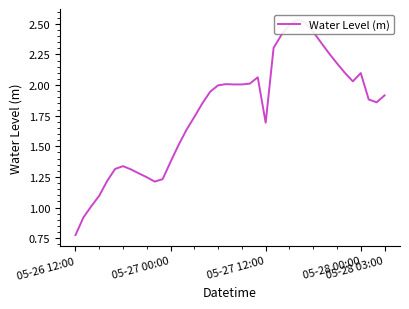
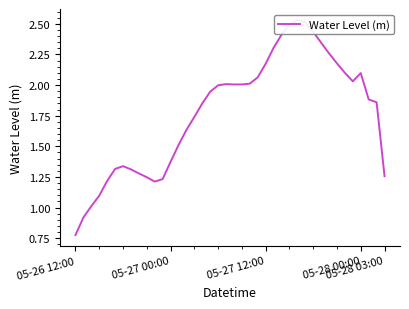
05-27 12:00: 1.69 -> 2.17
05-28 03:00: 1.92 -> 1.26
